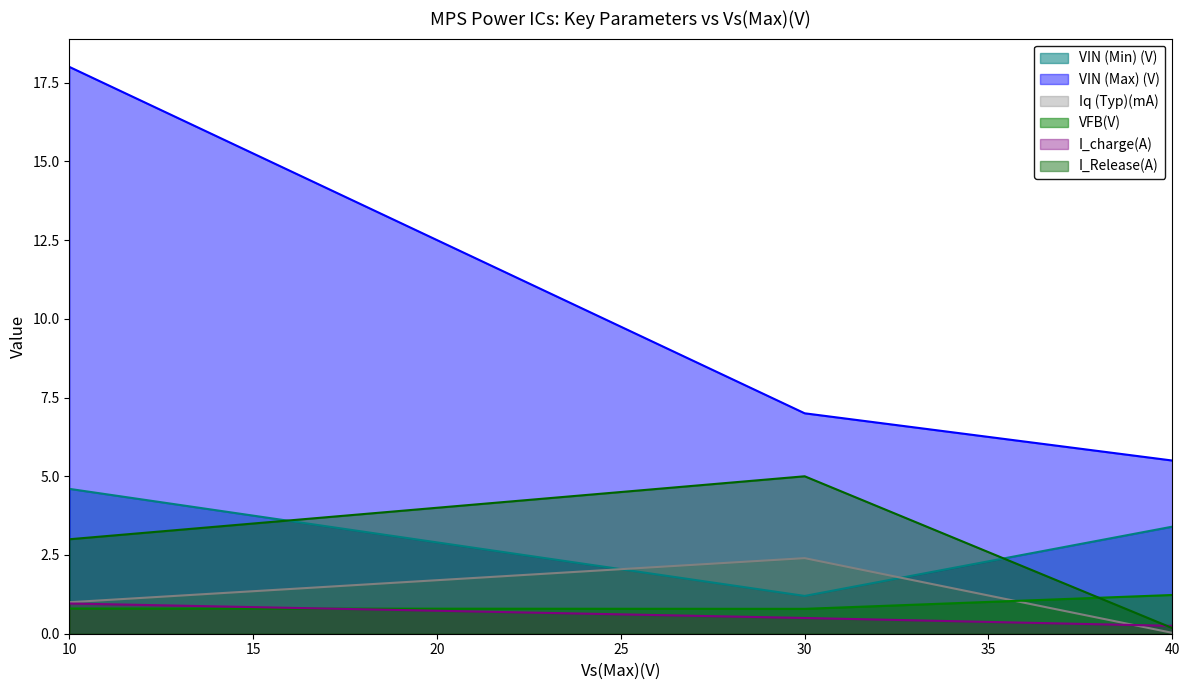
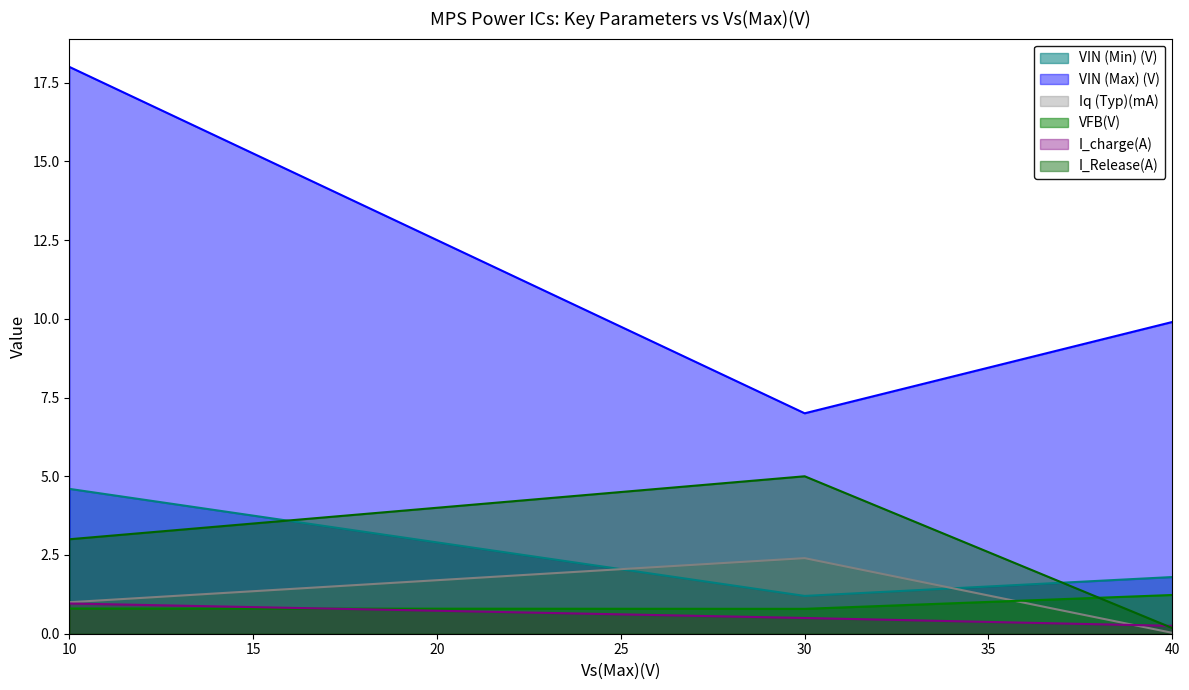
VIN (Min) (V), 40: 3.4 -> 1.8
VIN (Max) (V), 40: 5.5 -> 9.9
